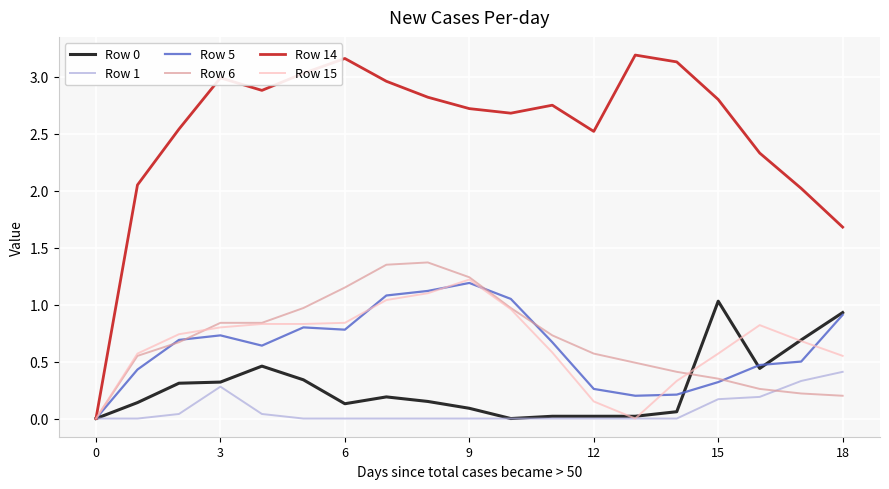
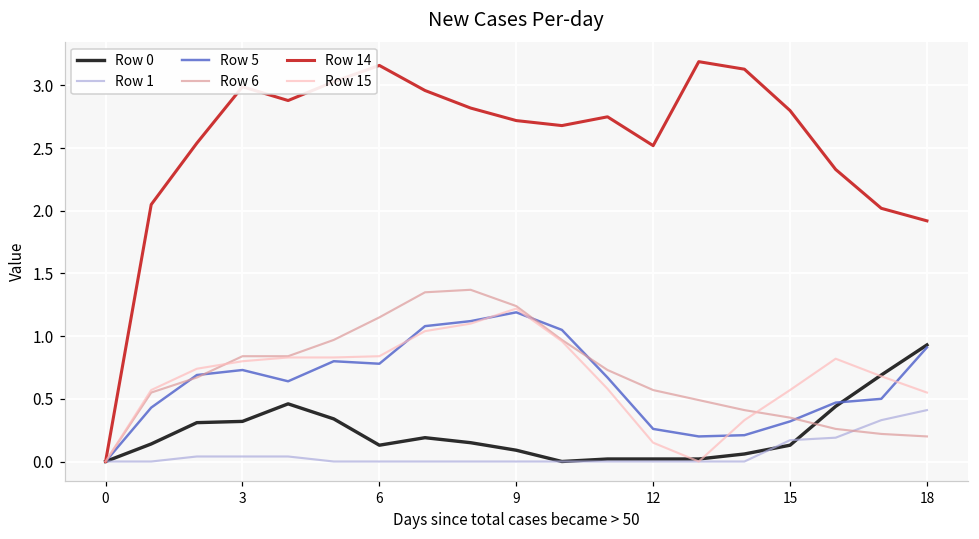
Row 1, 3: 0.28 -> 0.04
Row 0, 15: 1.03 -> 0.13
Row 14, 18: 1.68 -> 1.92
